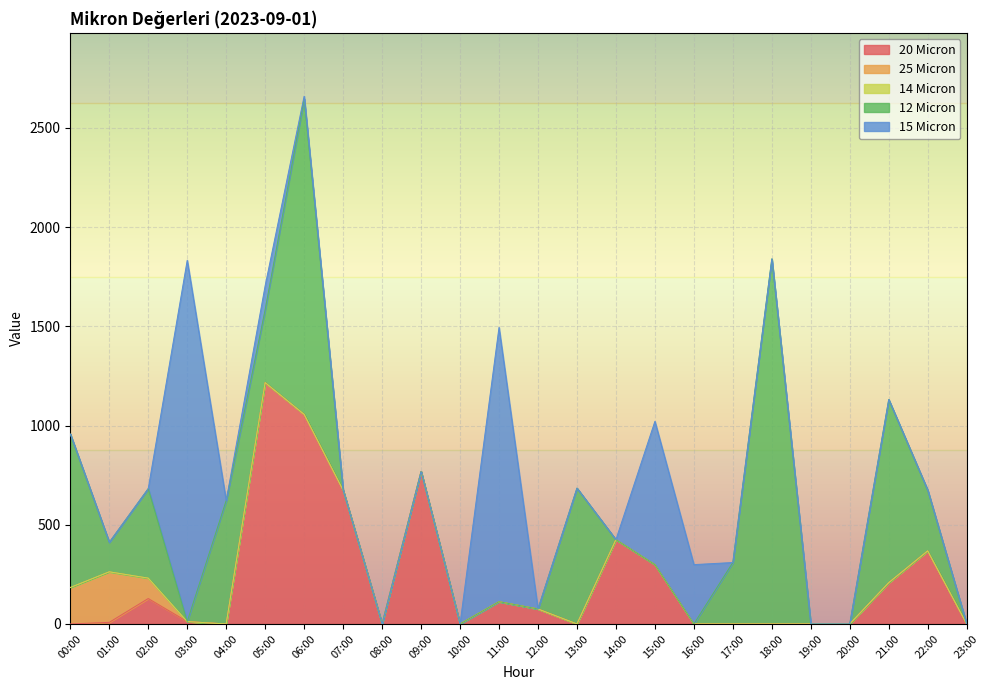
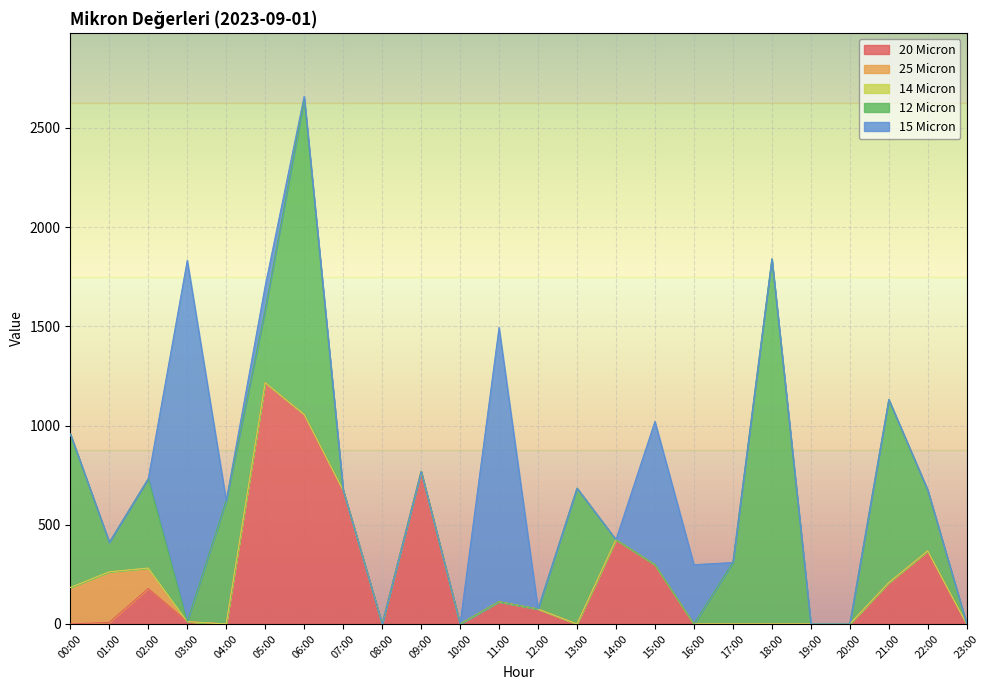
20 Micron, 02:00: 130 -> 180
